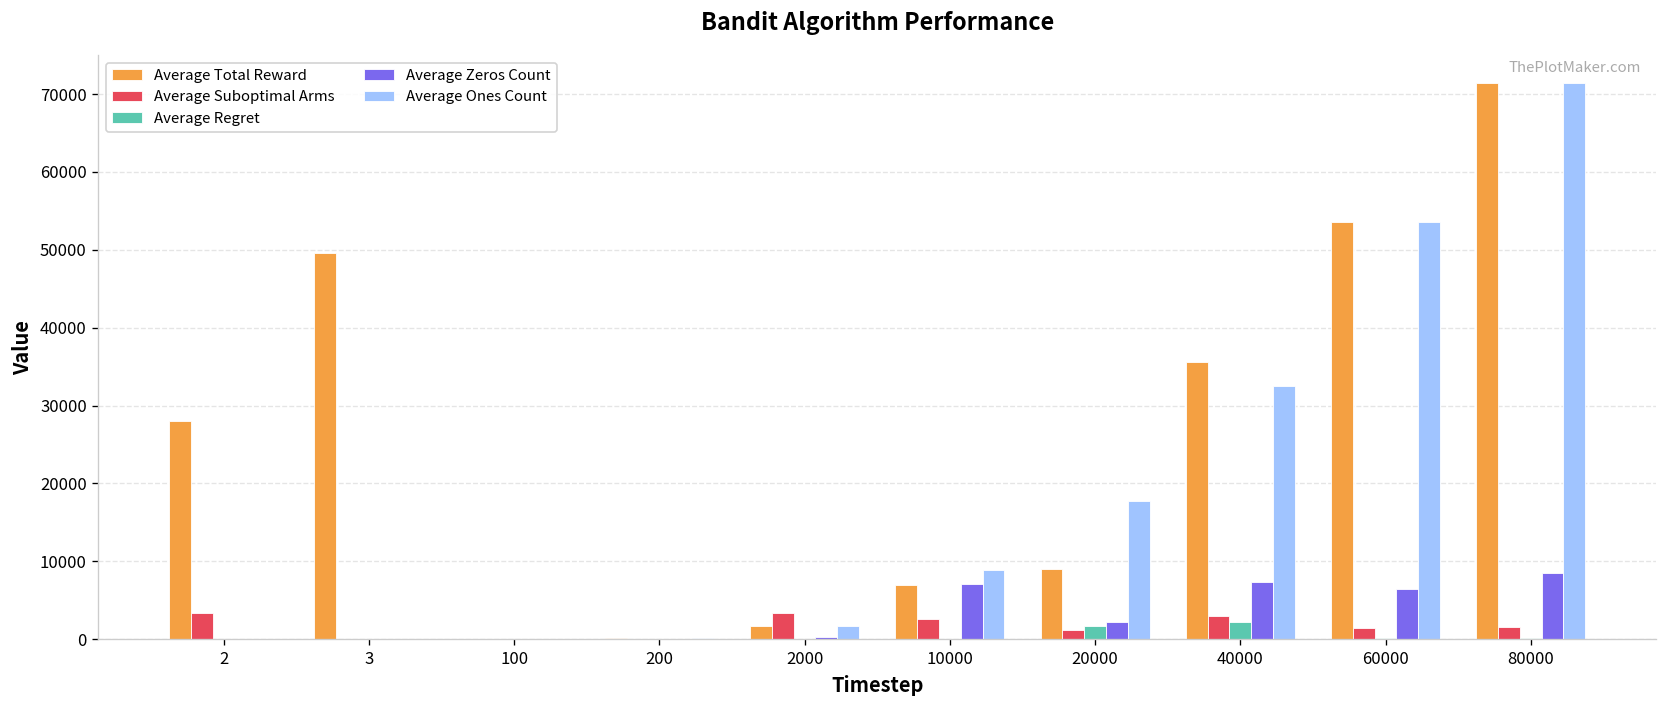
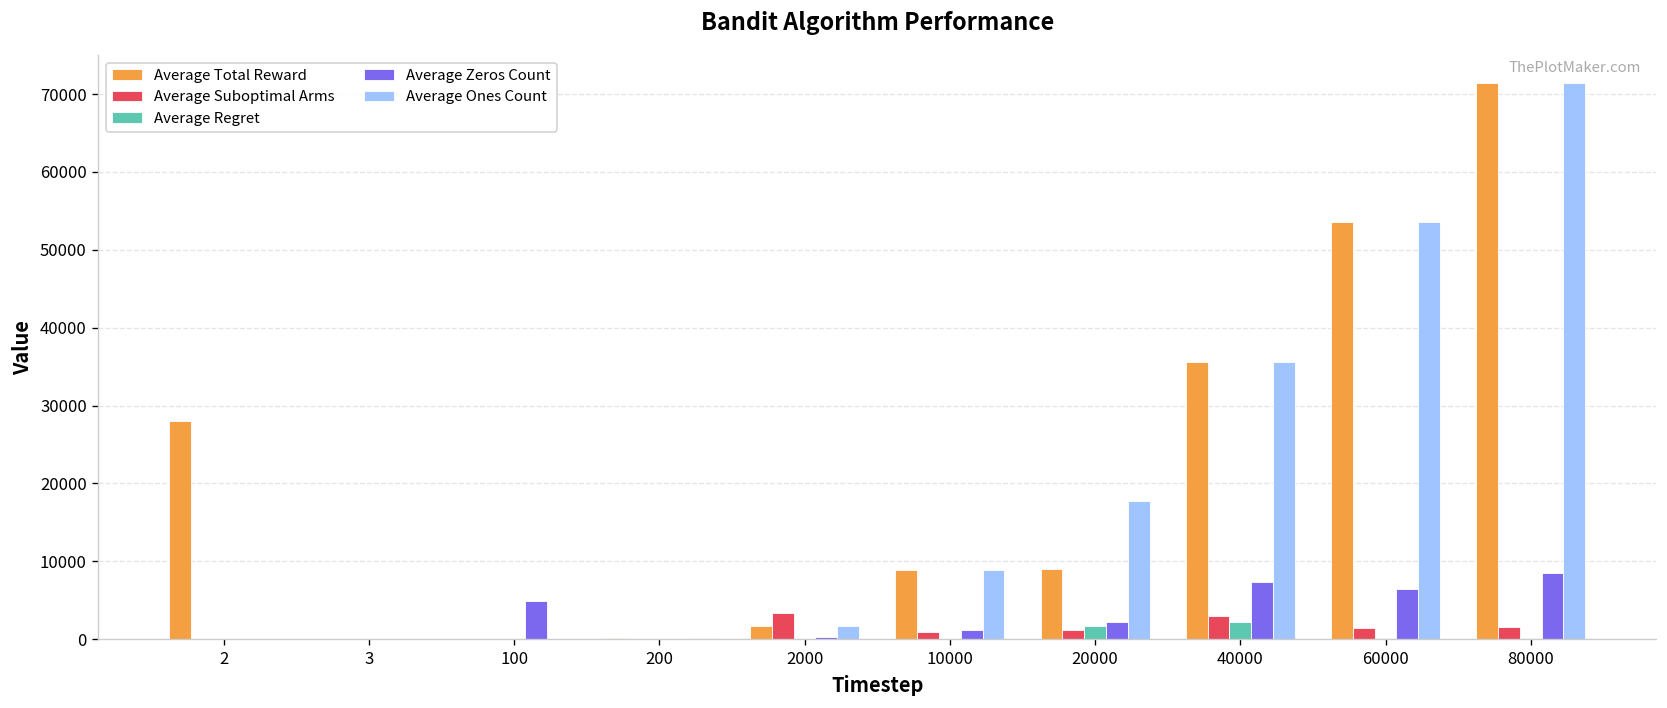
Average Suboptimal Arms, 2: 3000 -> 0
Average Total Reward, 3: 50000 -> 0
Average Zeros Count, 100: 0 -> 5000
Average Total Reward, 10000: 7000 -> 9000
Average Suboptimal Arms, 10000: 3000 -> 1000
Average Zeros Count, 10000: 7000 -> 1000
Average Ones Count, 40000: 33000 -> 36000
